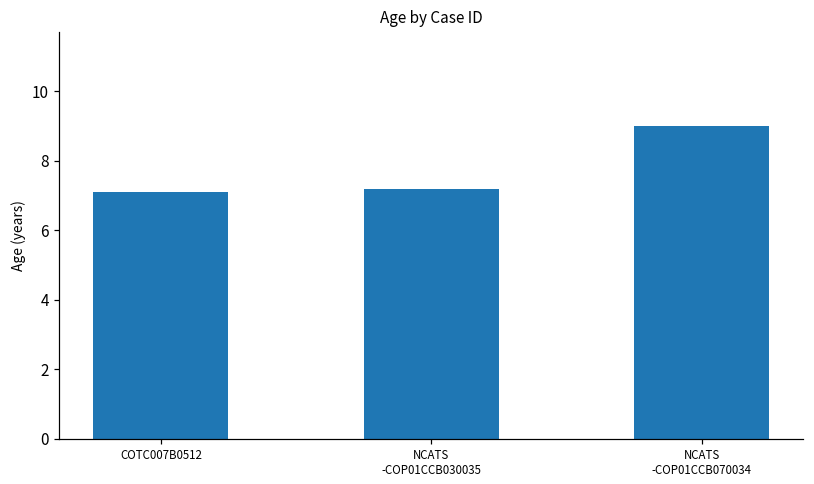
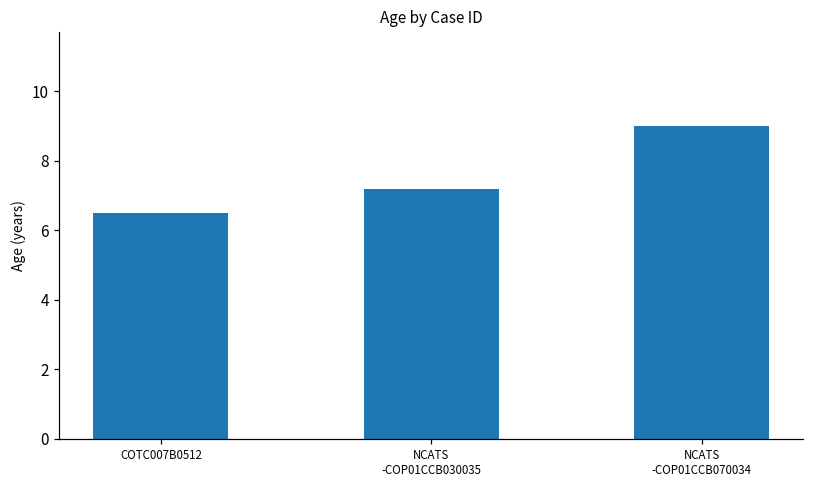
COTC007B0512: 7.1 -> 6.5
